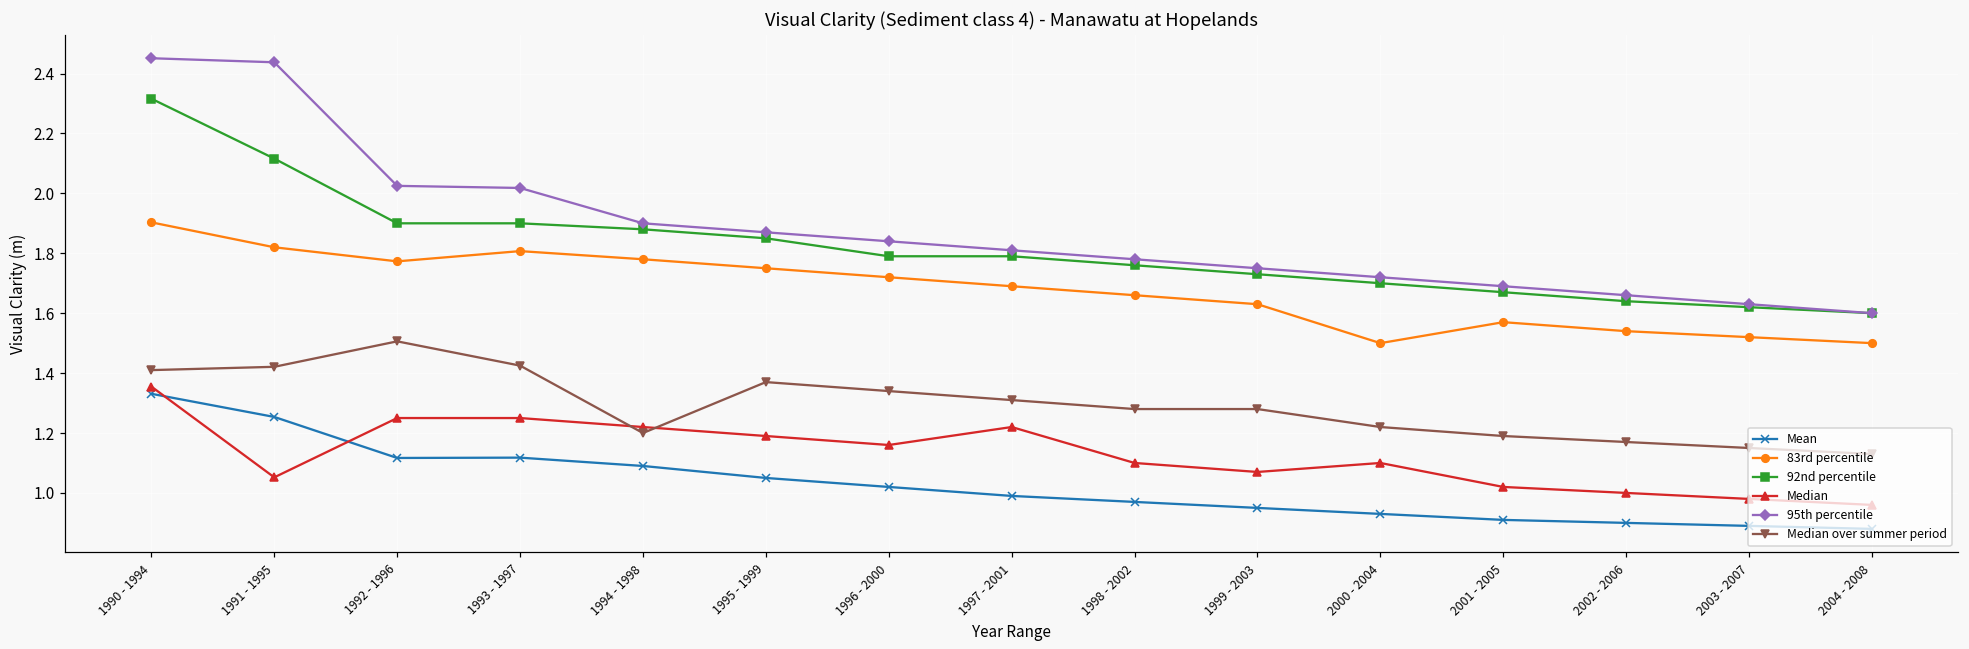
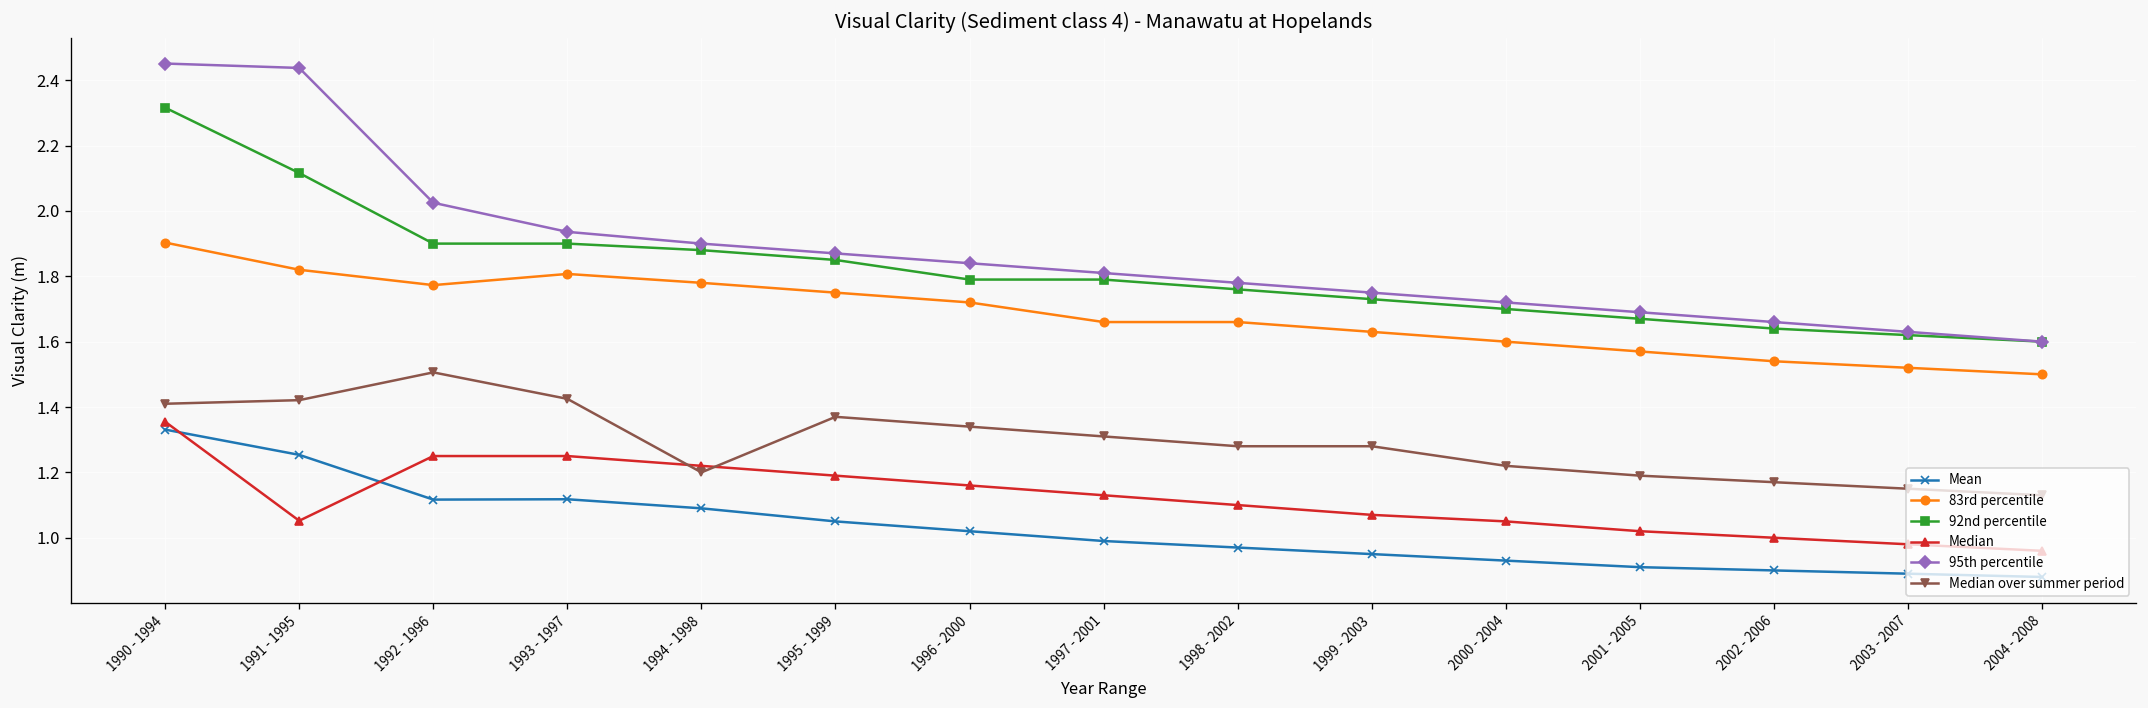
95th percentile, 1993 - 1997: 2.02 -> 1.94
83rd percentile, 1997 - 2001: 1.69 -> 1.66
Median, 1997 - 2001: 1.22 -> 1.13
83rd percentile, 2000 - 2004: 1.5 -> 1.6
Median, 2000 - 2004: 1.10 -> 1.05
